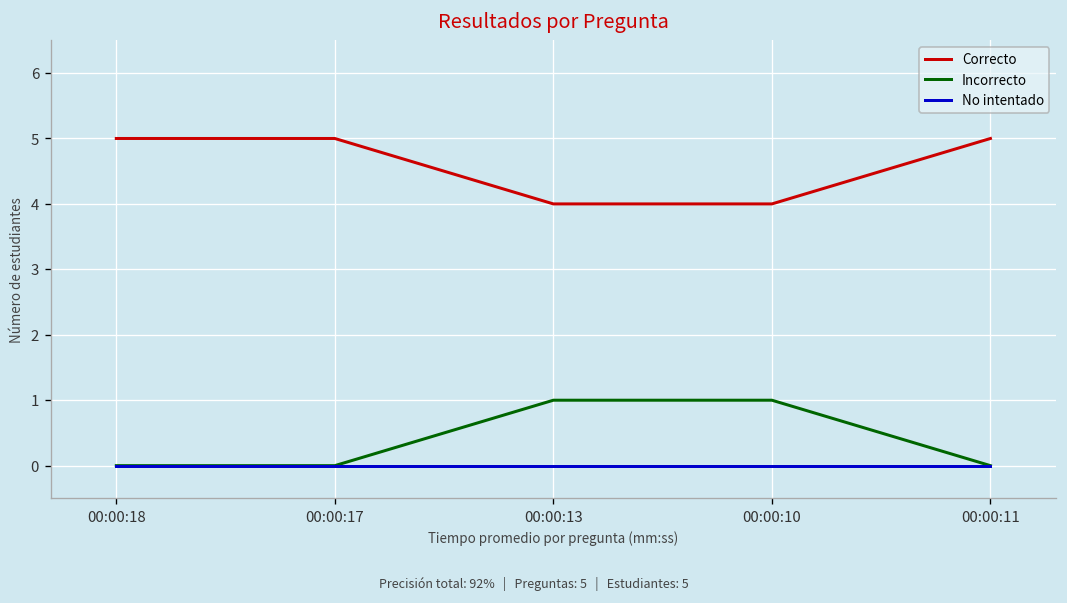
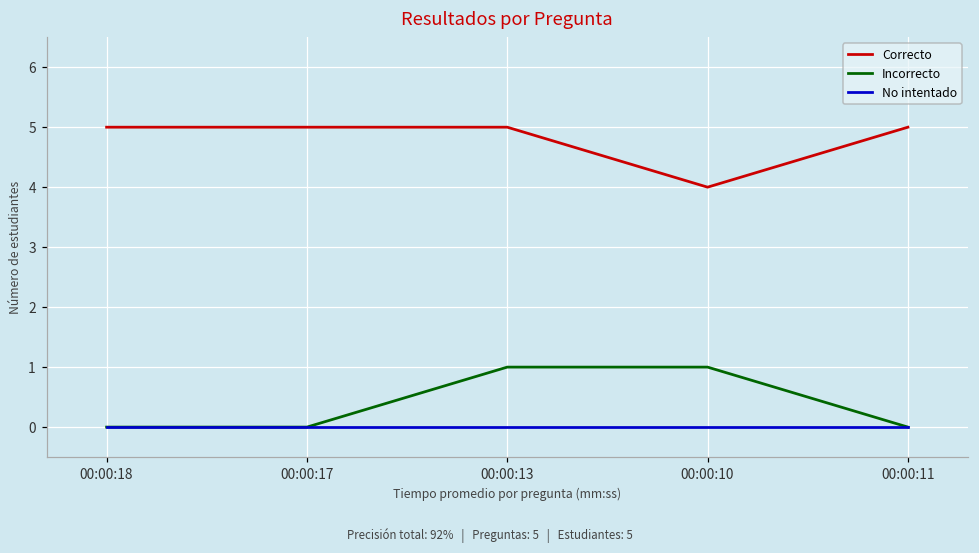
Correcto, 00:00:13: 4 -> 5
